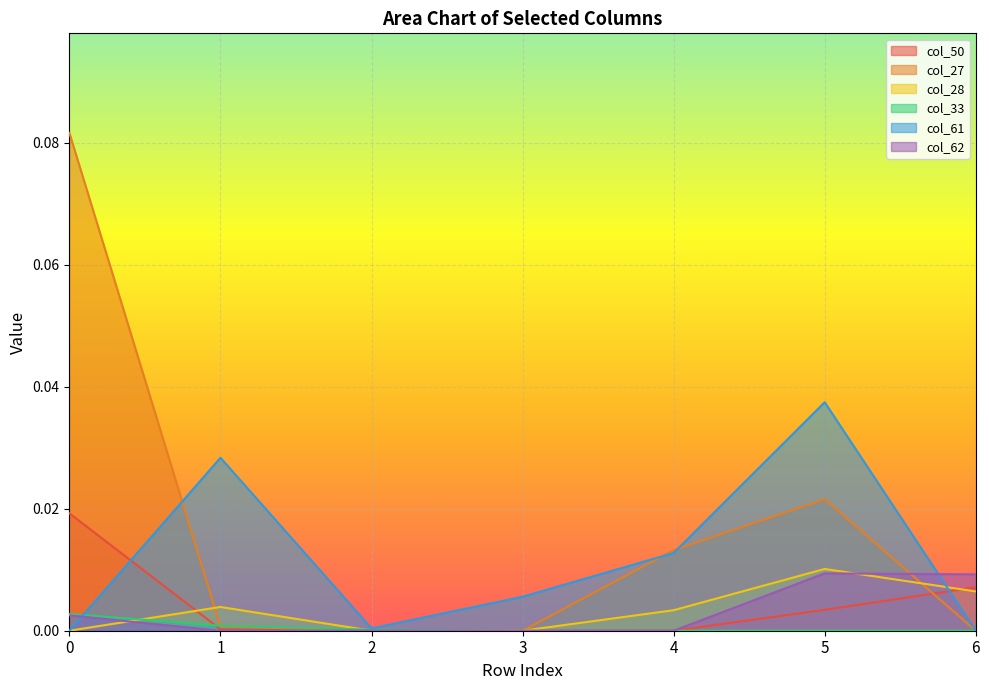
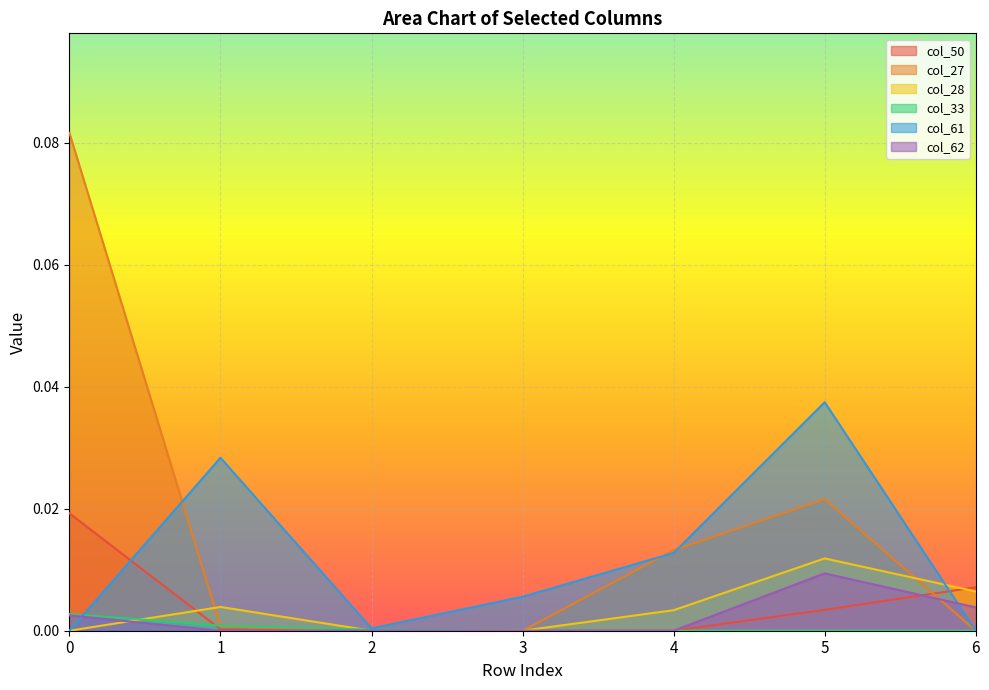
col_28, 5: 0.010 -> 0.012
col_62, 6: 0.009 -> 0.004
